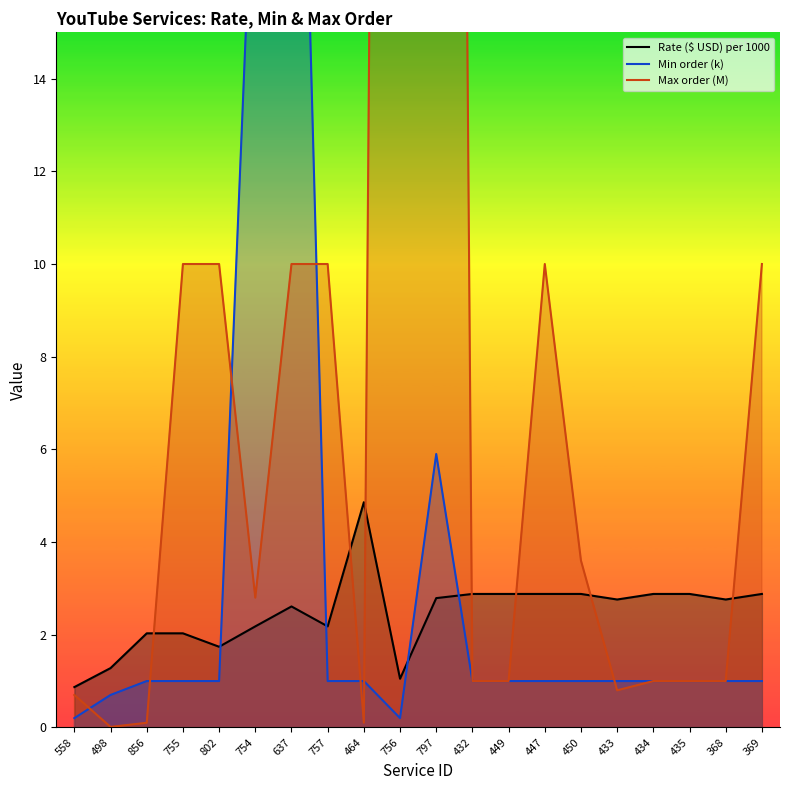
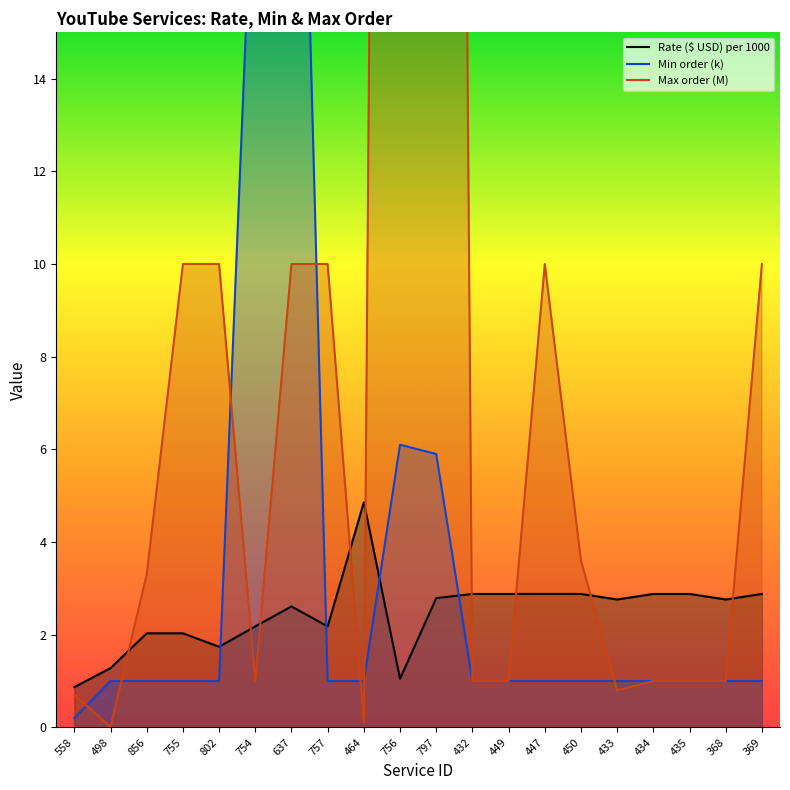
Min order (k), 498: 0.7 -> 1.0
Max order (M), 856: 0.1 -> 3.3
Max order (M), 754: 2.8 -> 1.0
Min order (k), 756: 0.2 -> 6.1
